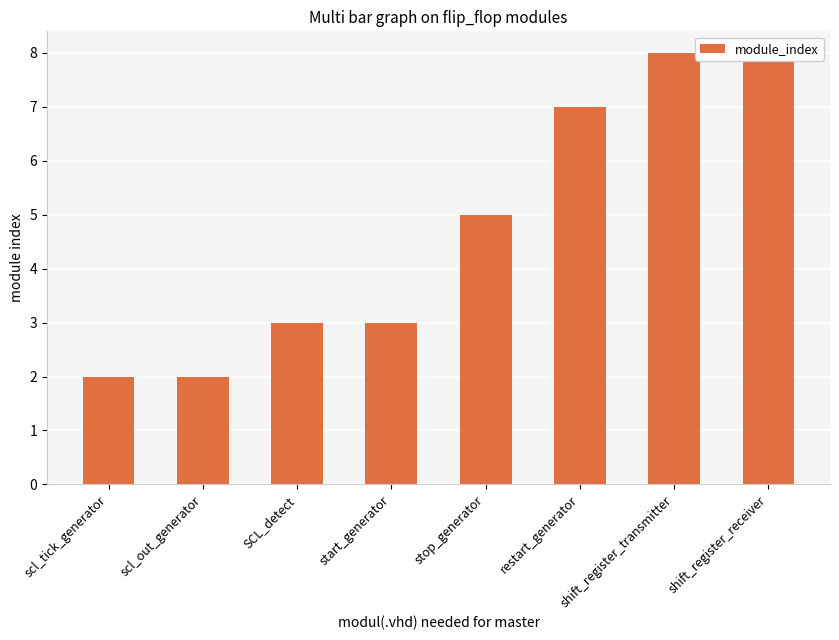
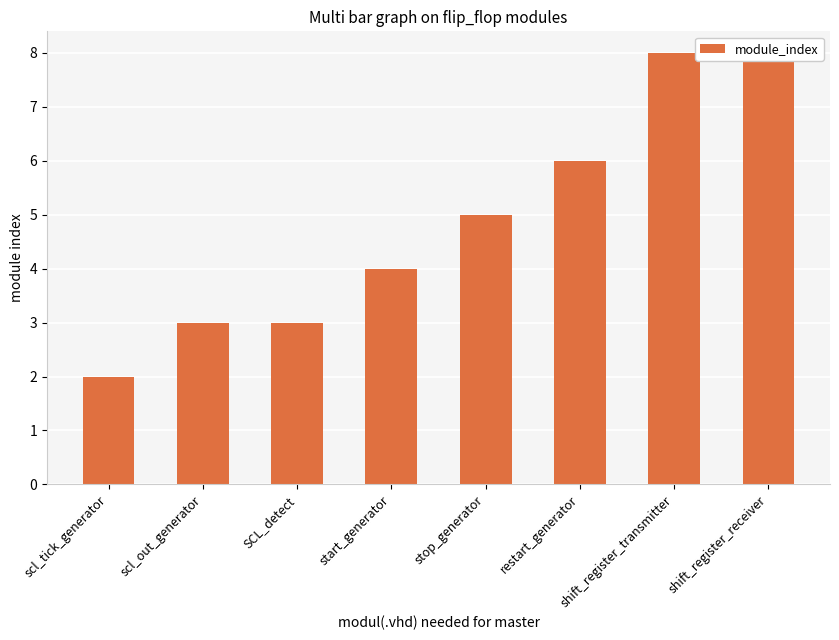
scl_out_generator: 2 -> 3
start_generator: 3 -> 4
restart_generator: 7 -> 6
